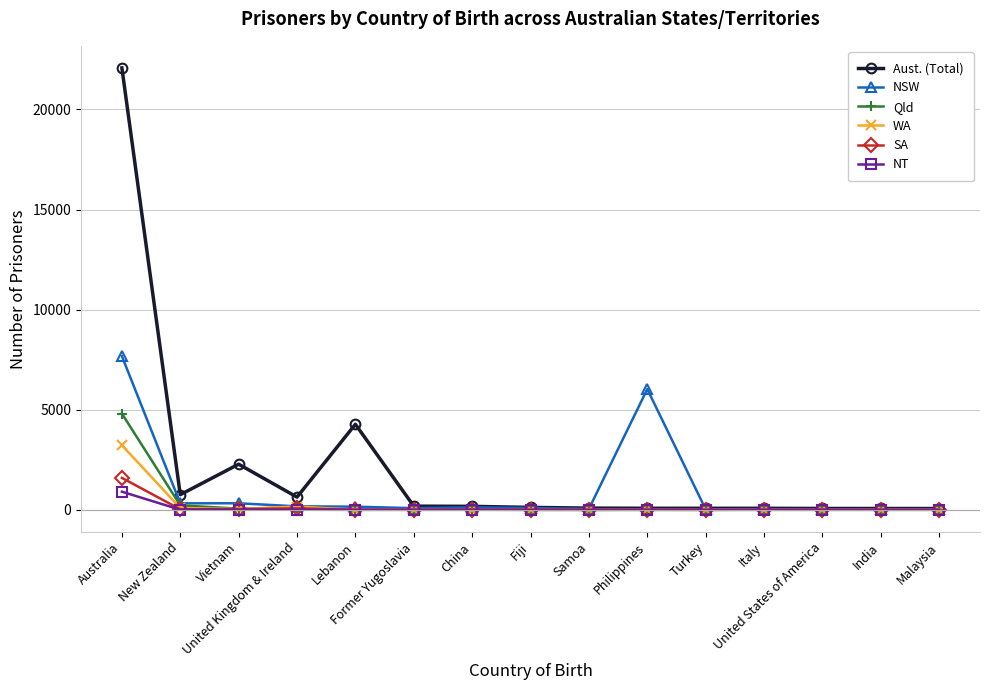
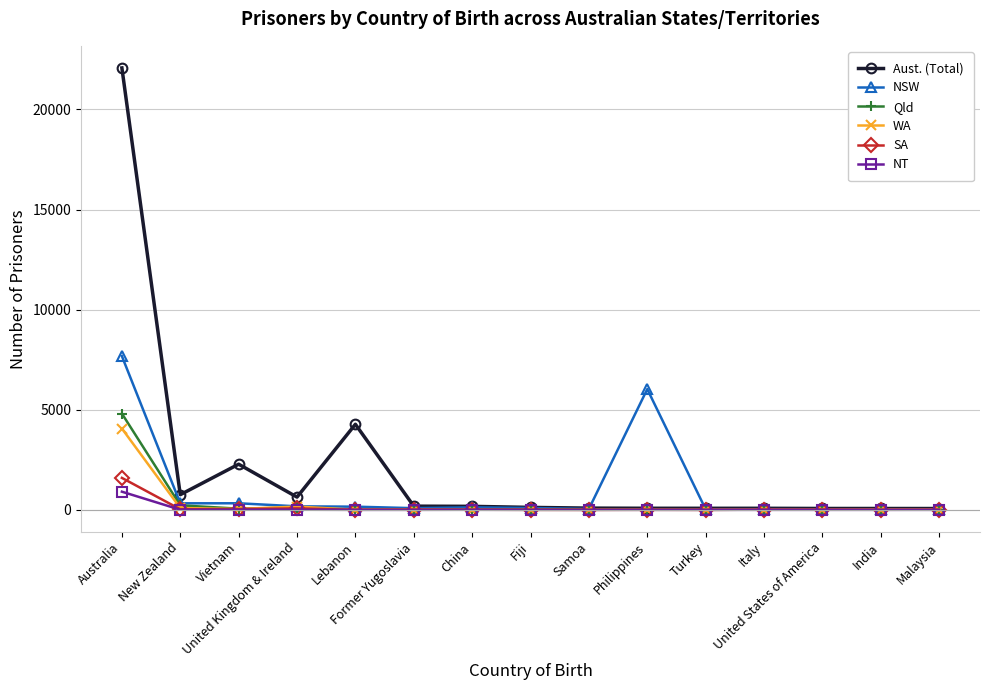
WA, Australia: 3200 -> 4100
